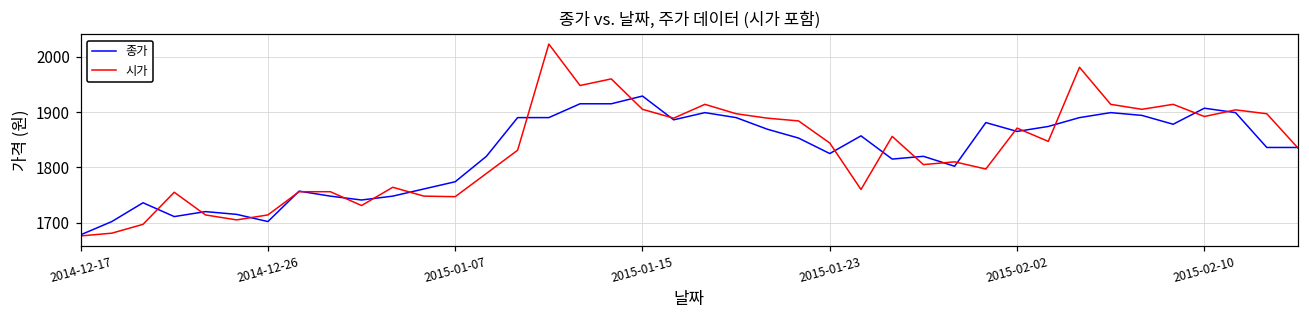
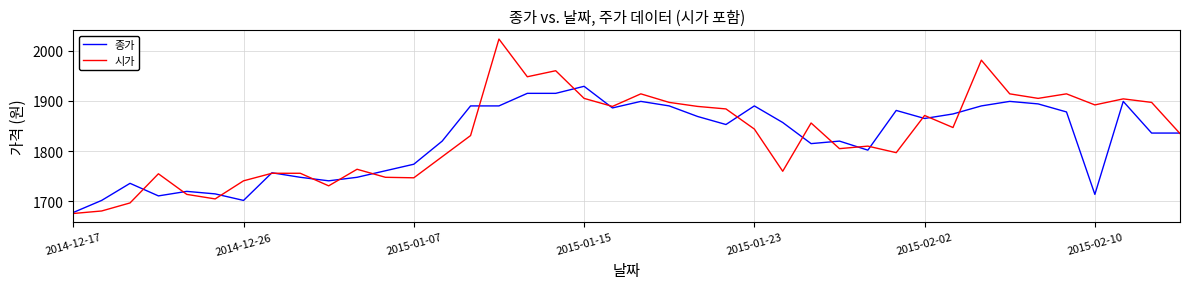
시가, 2014-12-26: 1710 -> 1740
종가, 2015-01-23: 1830 -> 1890
종가, 2015-02-10: 1910 -> 1710
